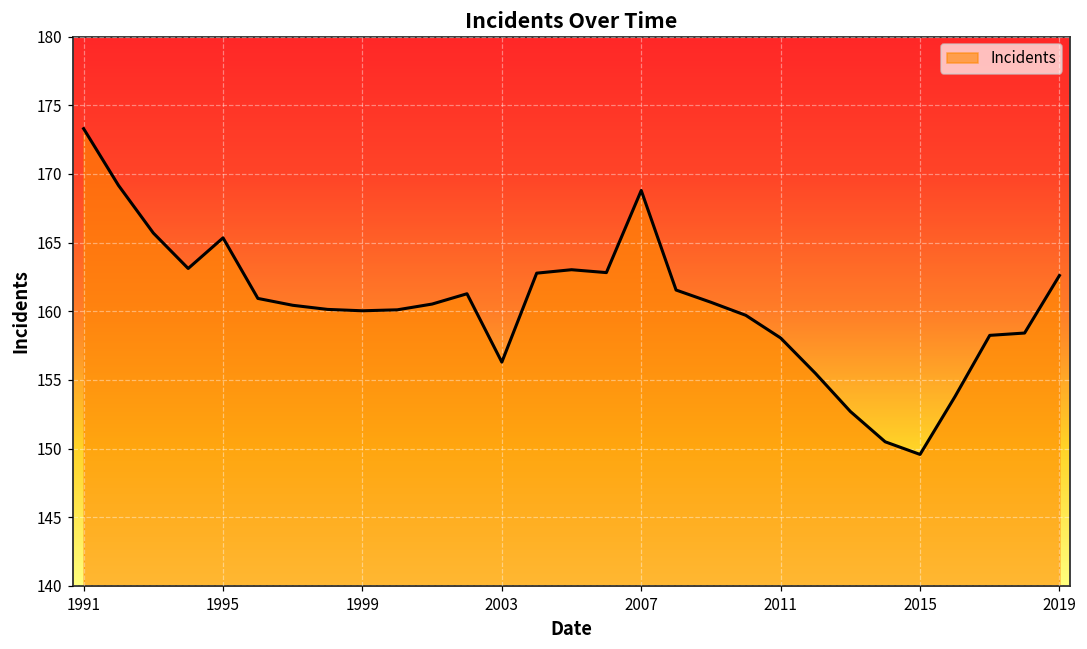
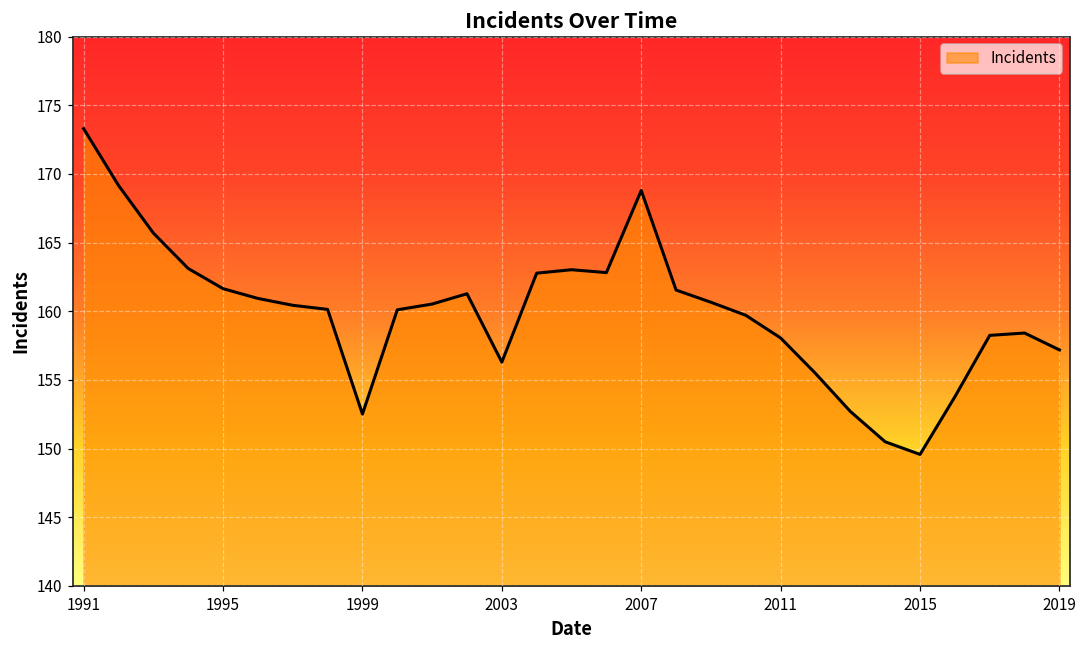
1995: 165.4 -> 161.7
1999: 160.0 -> 152.5
2019: 162.6 -> 157.2
